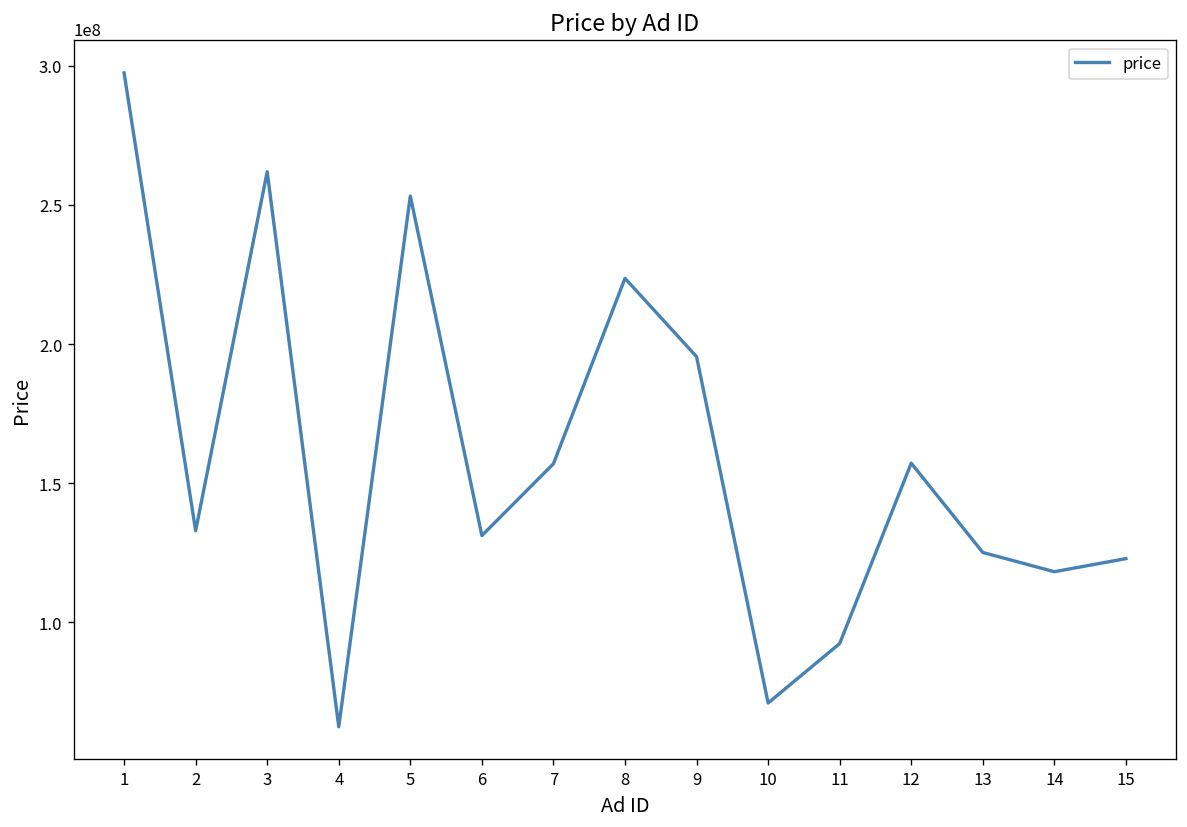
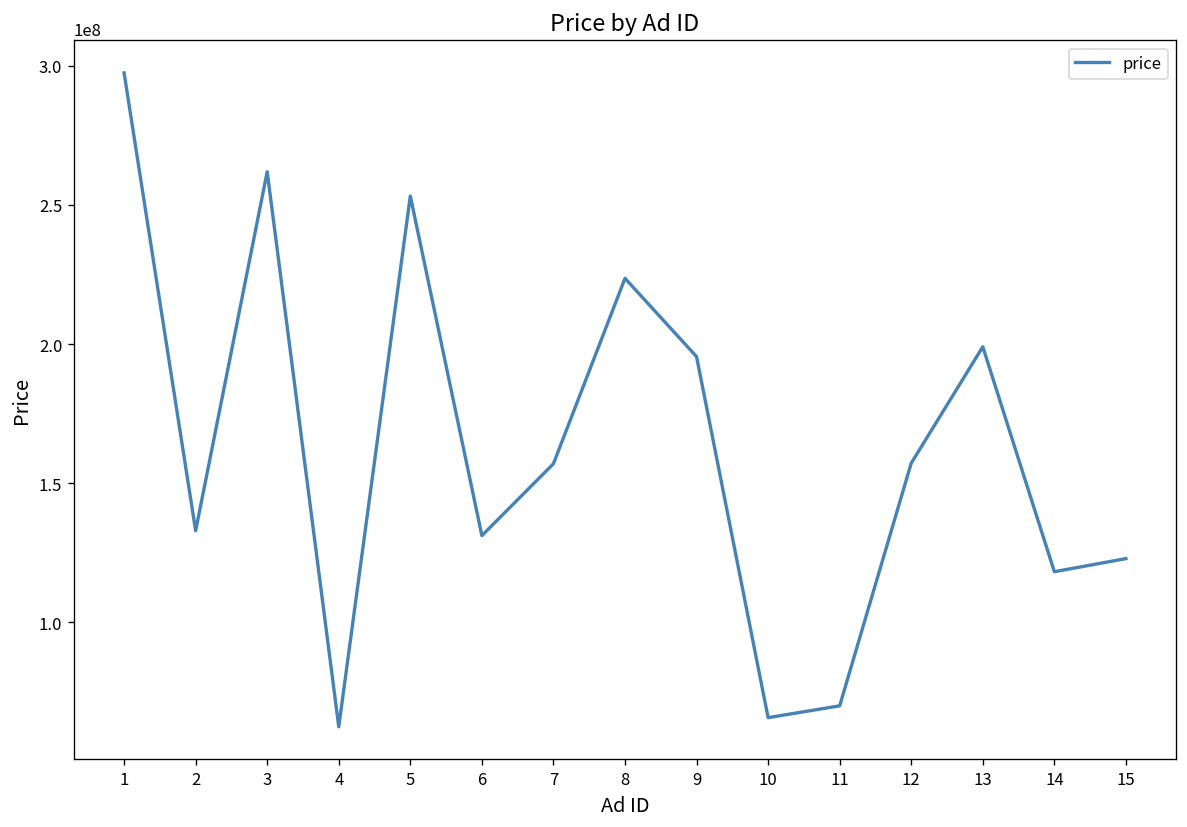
10: 71000000 -> 66000000
11: 92000000 -> 70000000
13: 125000000 -> 199000000
